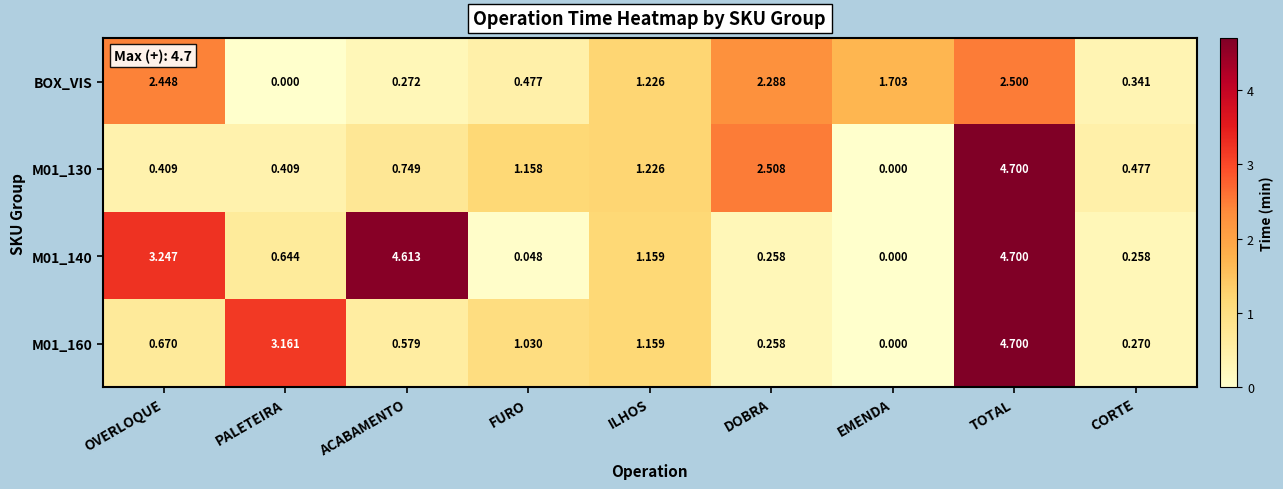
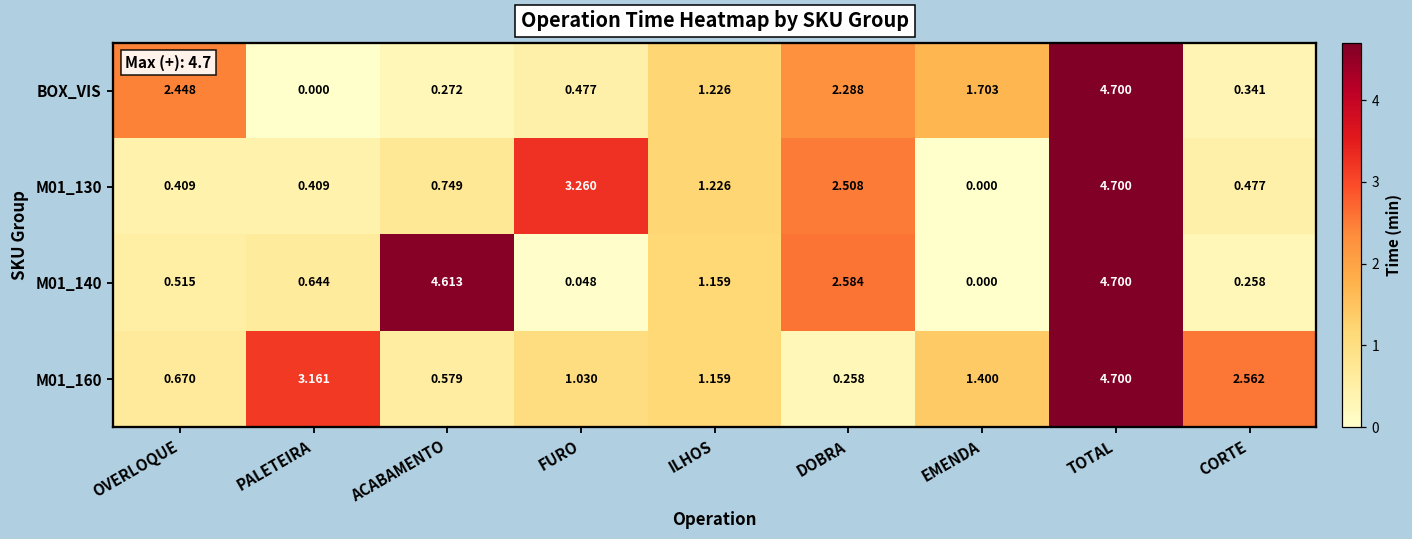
BOX_VIS, TOTAL: 2.500 -> 4.700
M01_130, FURO: 1.158 -> 3.260
M01_140, OVERLOQUE: 3.247 -> 0.515
M01_140, DOBRA: 0.258 -> 2.584
M01_160, EMENDA: 0.000 -> 1.400
M01_160, CORTE: 0.270 -> 2.562
